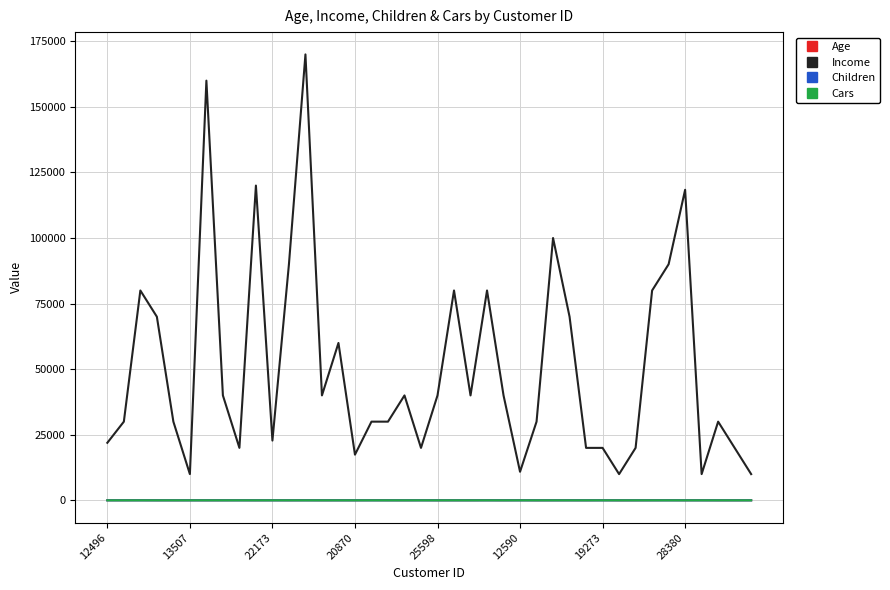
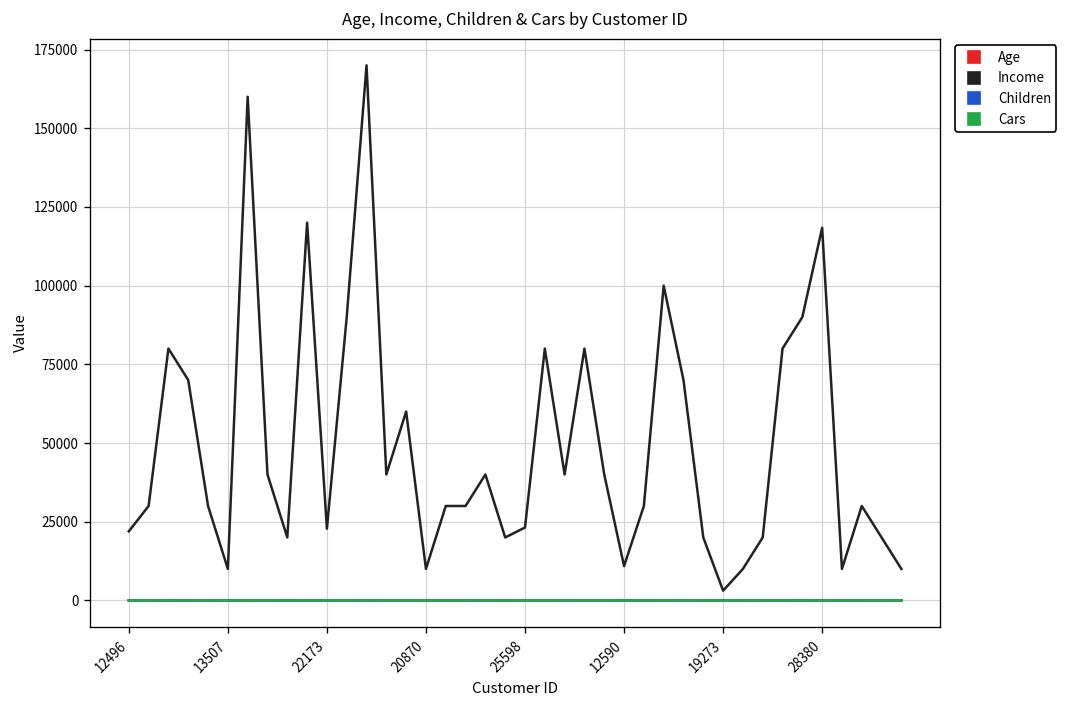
Income, 20870: 17000 -> 10000
Income, 25598: 40000 -> 23000
Income, 19273: 20000 -> 3000
